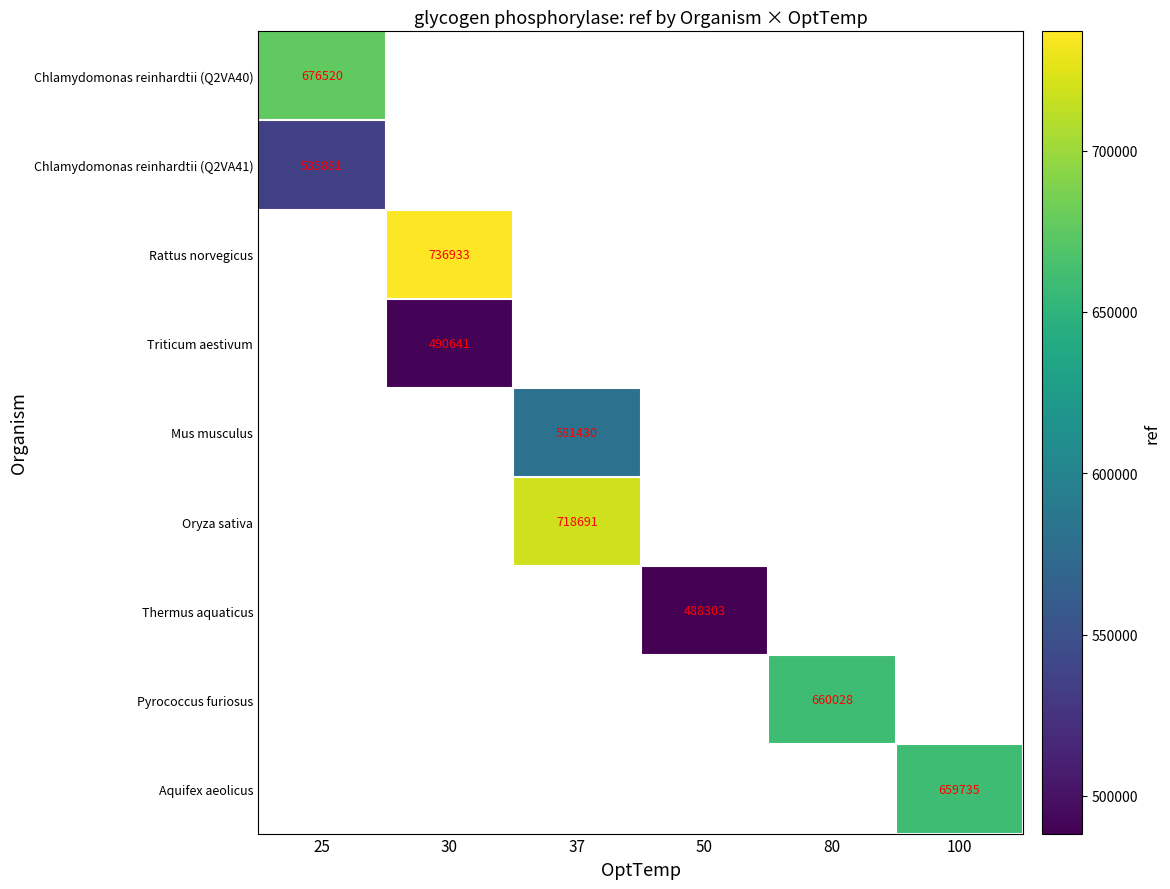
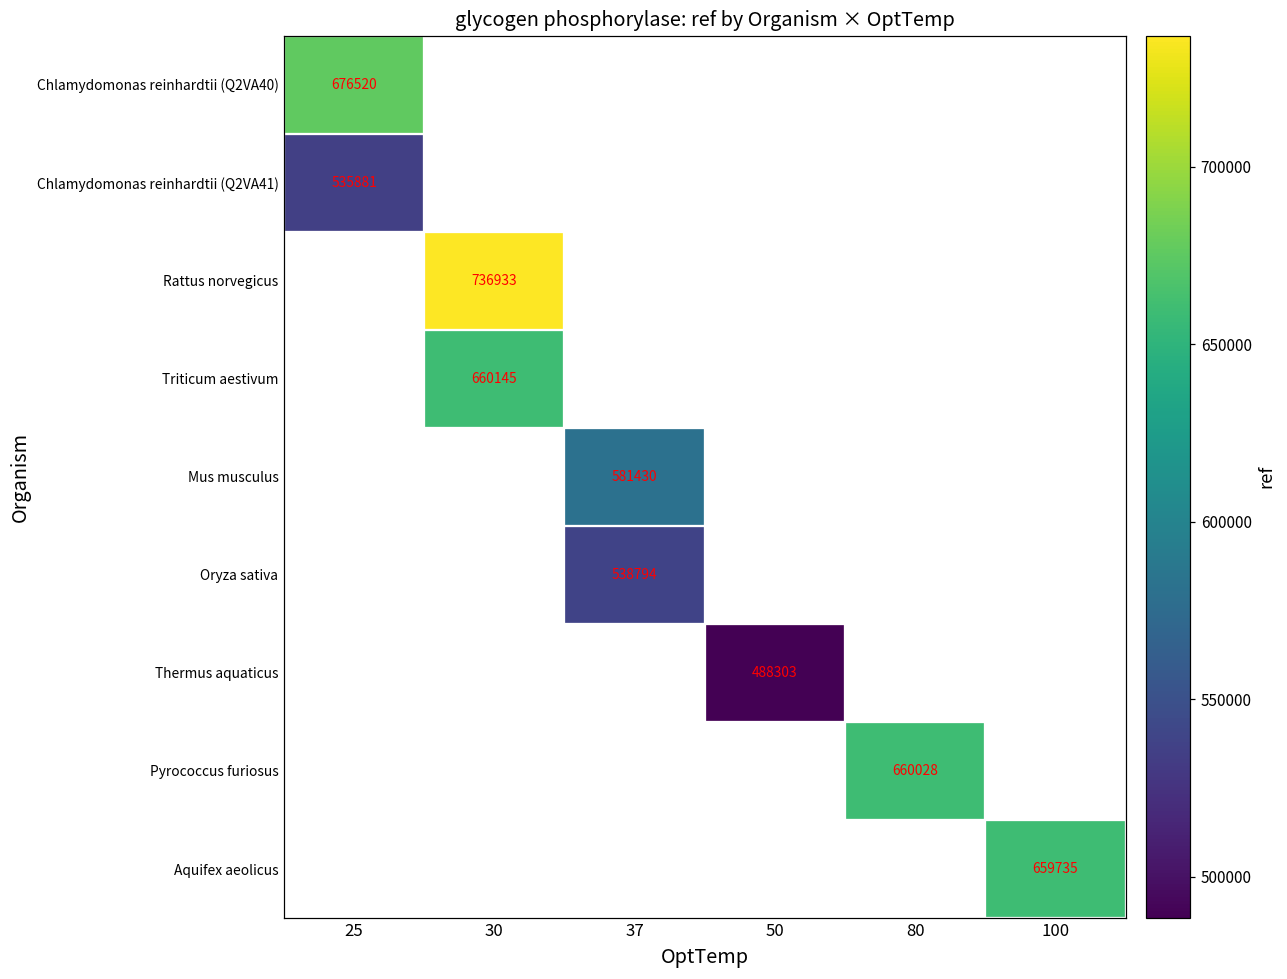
Triticum aestivum, 30: 490641 -> 660145
Oryza sativa, 37: 718691 -> 538794
